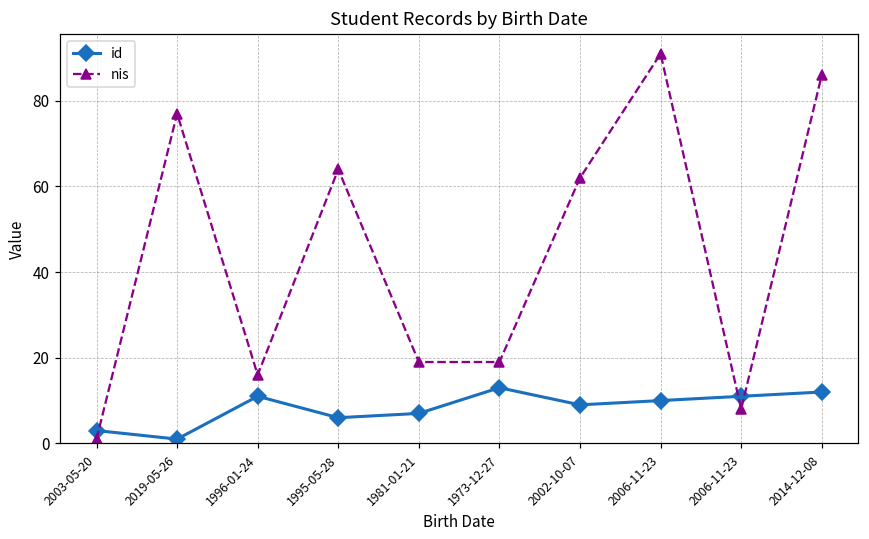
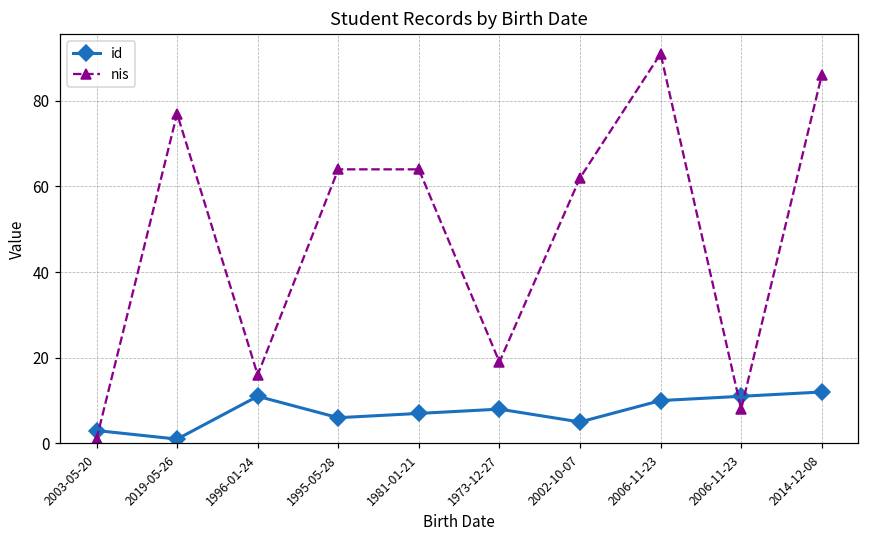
nis, 1981-01-21: 19 -> 64
id, 1973-12-27: 13 -> 8
id, 2002-10-07: 9 -> 5
